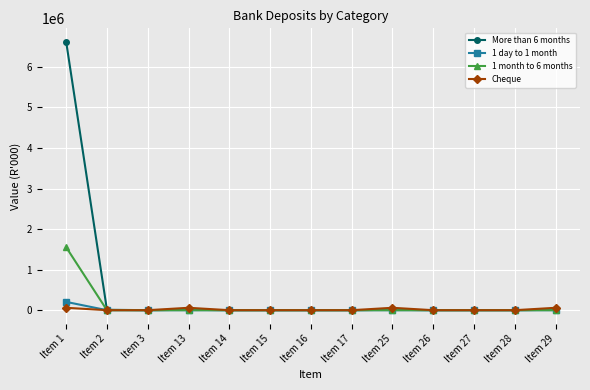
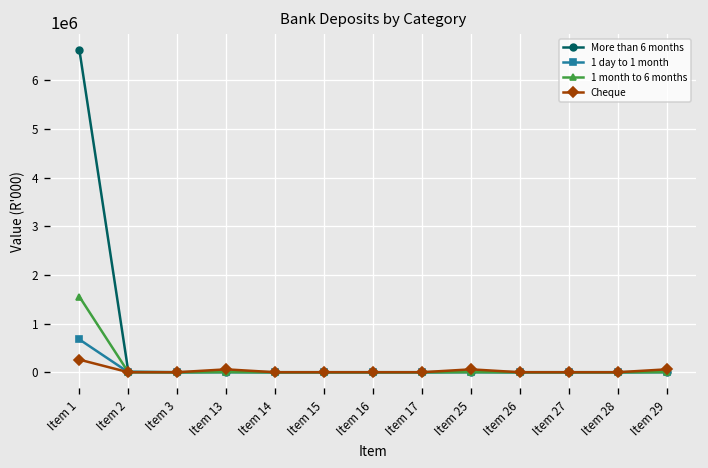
1 day to 1 month, Item 1: 200000 -> 700000
Cheque, Item 1: 100000 -> 300000
